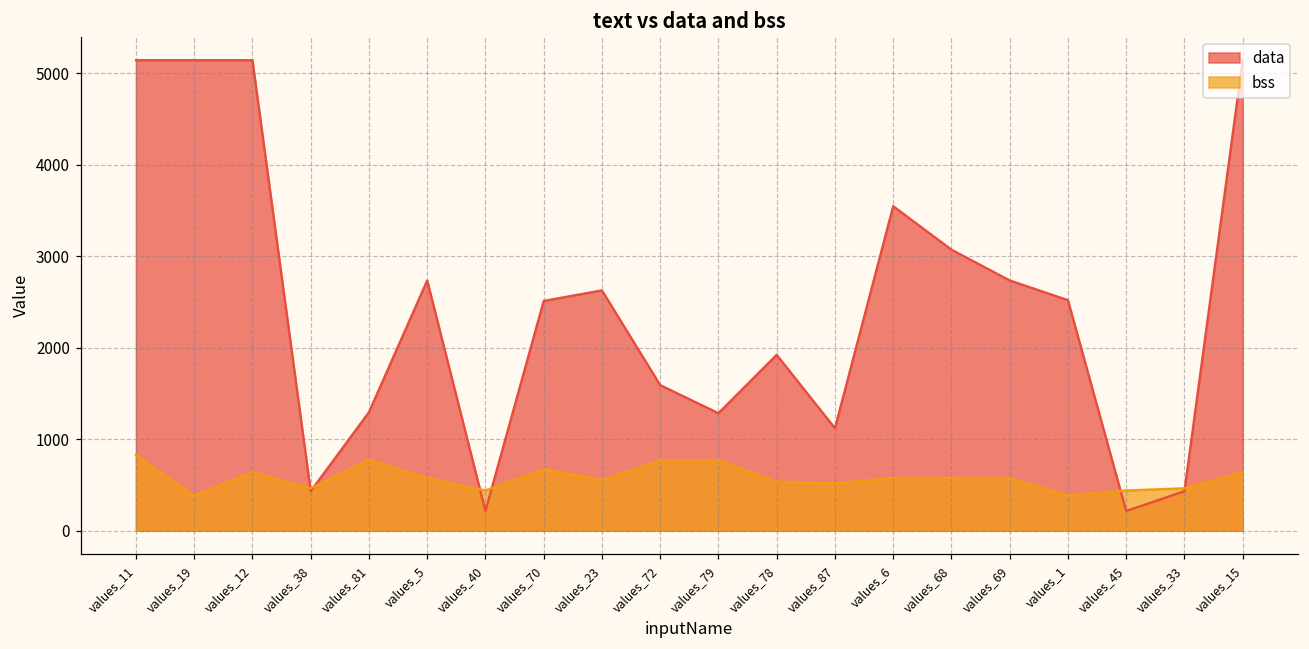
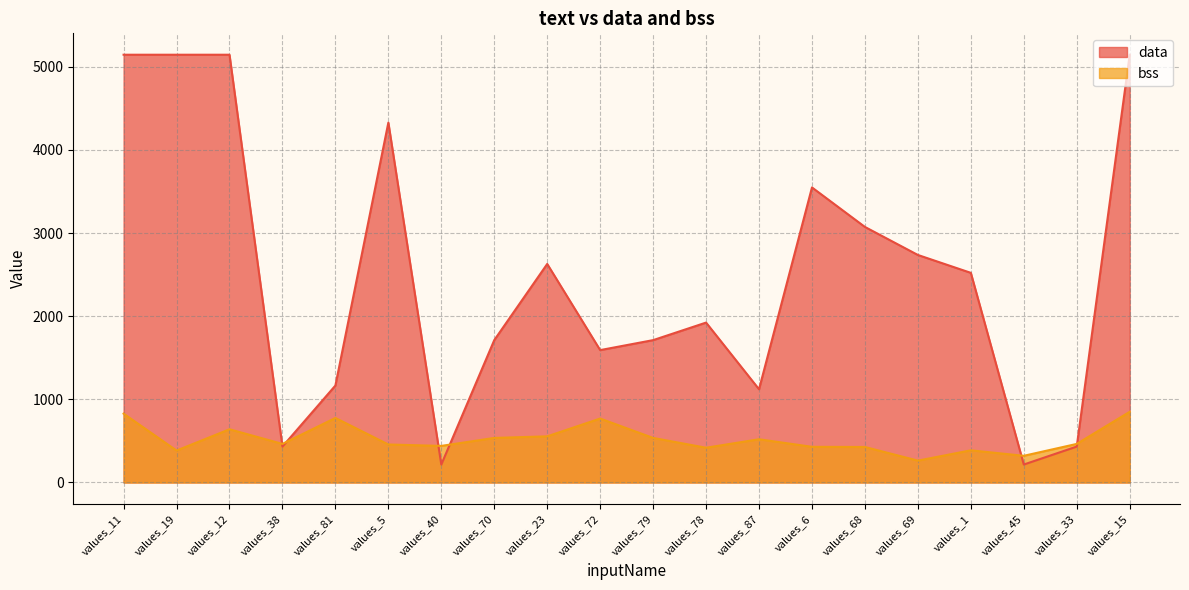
data, values_81: 1300 -> 1200
data, values_5: 2700 -> 4300
bss, values_5: 600 -> 500
data, values_70: 2500 -> 1700
bss, values_70: 700 -> 500
data, values_79: 1300 -> 1700
bss, values_79: 800 -> 500
bss, values_78: 500 -> 400
bss, values_6: 600 -> 400
bss, values_68: 600 -> 400
bss, values_69: 600 -> 300
bss, values_45: 400 -> 300
bss, values_15: 600 -> 900
